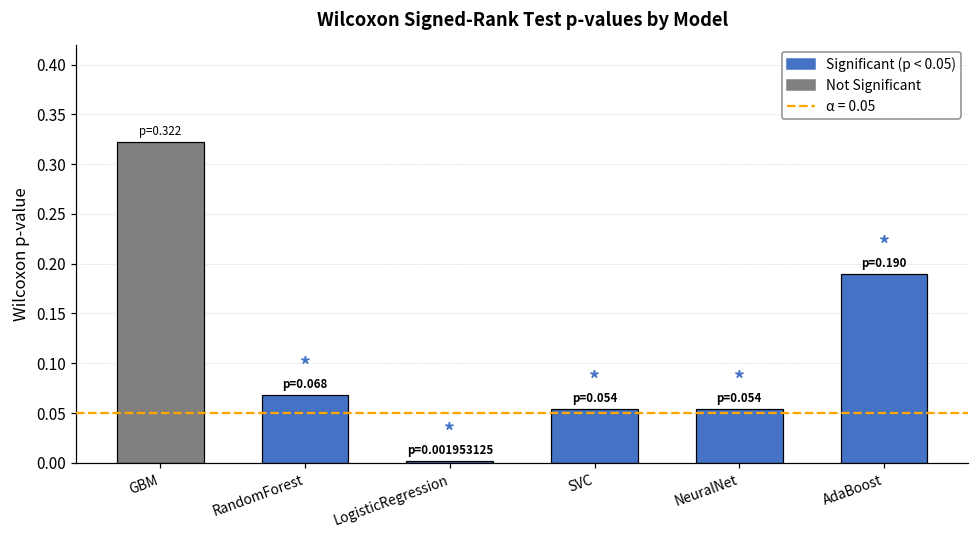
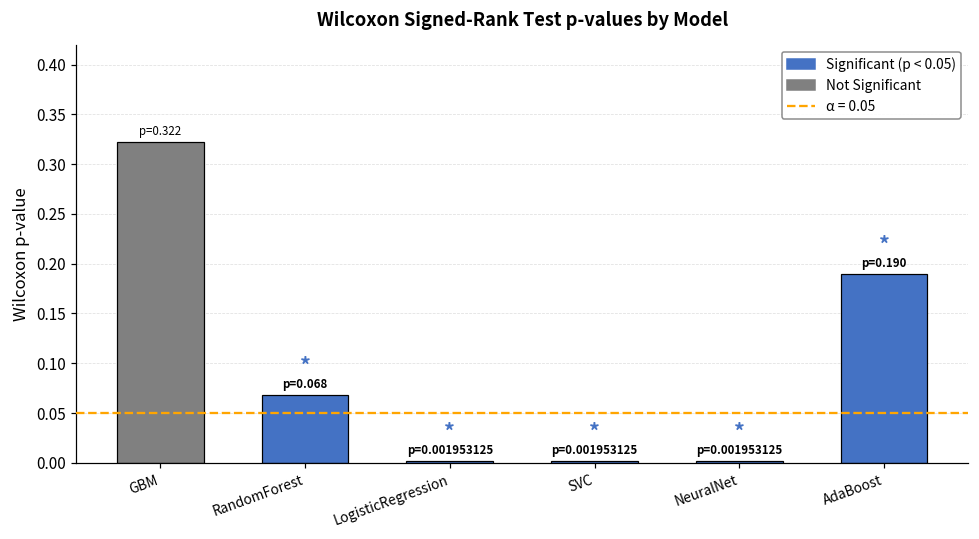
SVC: 0.054 -> 0.001953125
NeuralNet: 0.054 -> 0.001953125
